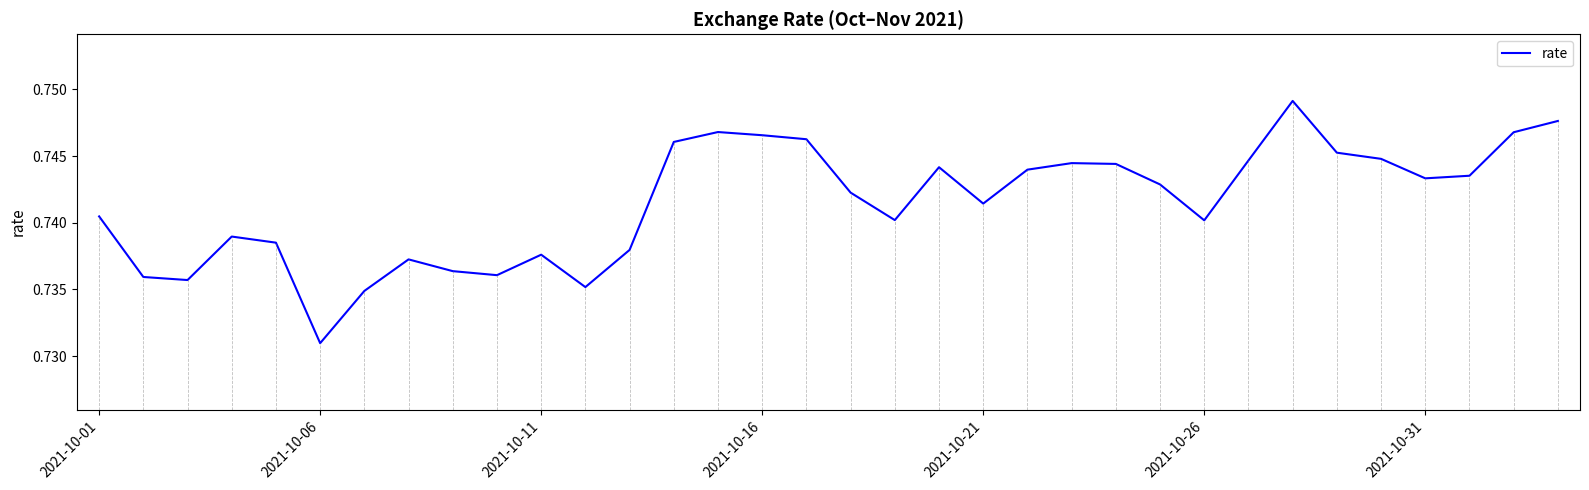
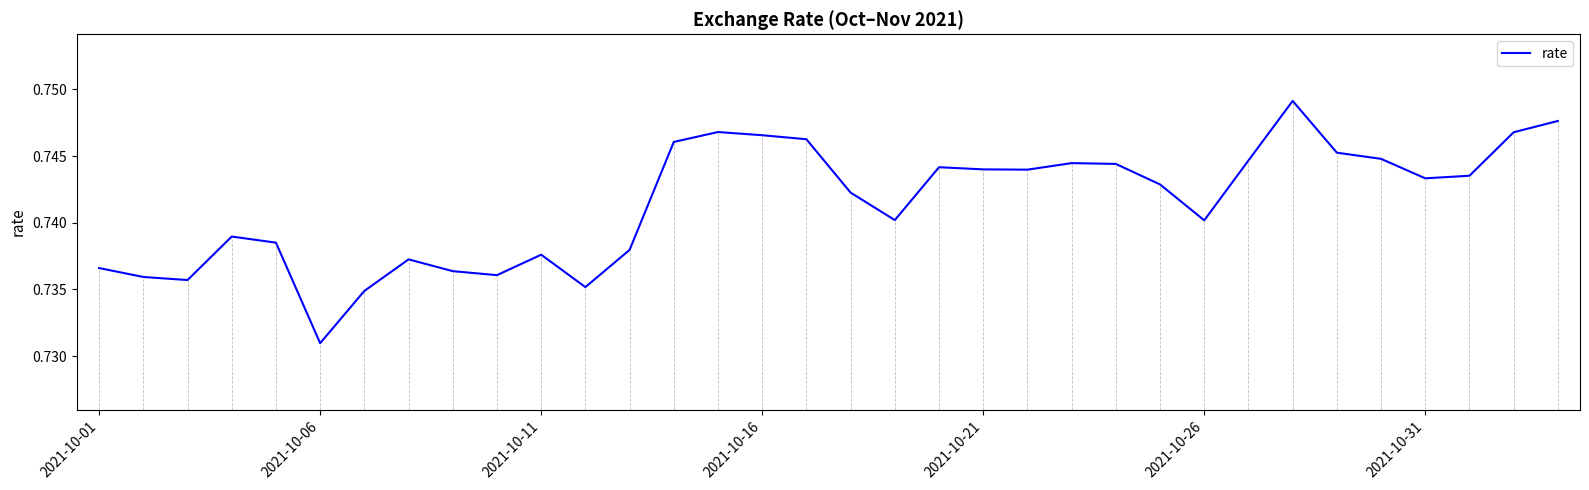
rate, 2021-10-01: 0.7405 -> 0.7366
rate, 2021-10-21: 0.7414 -> 0.7440
